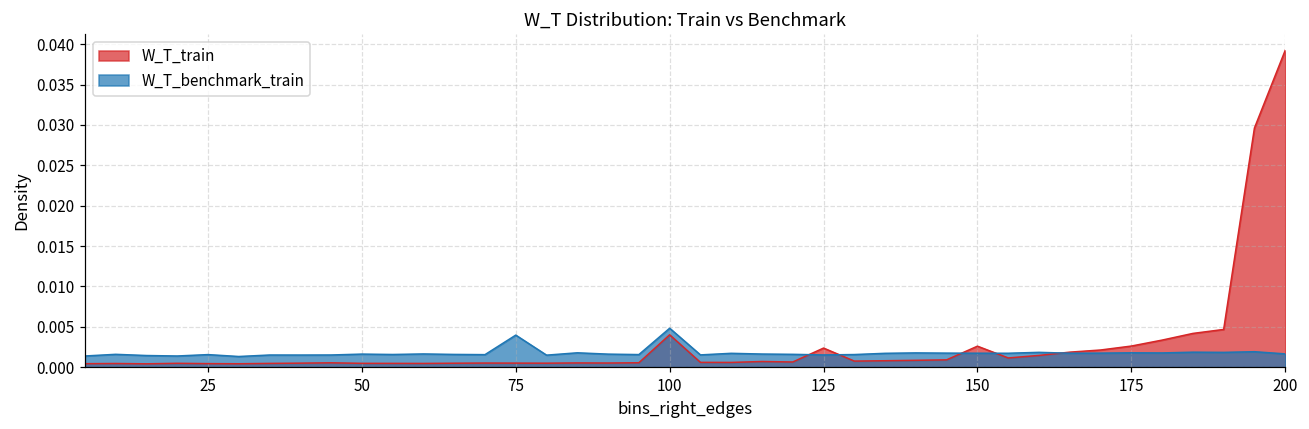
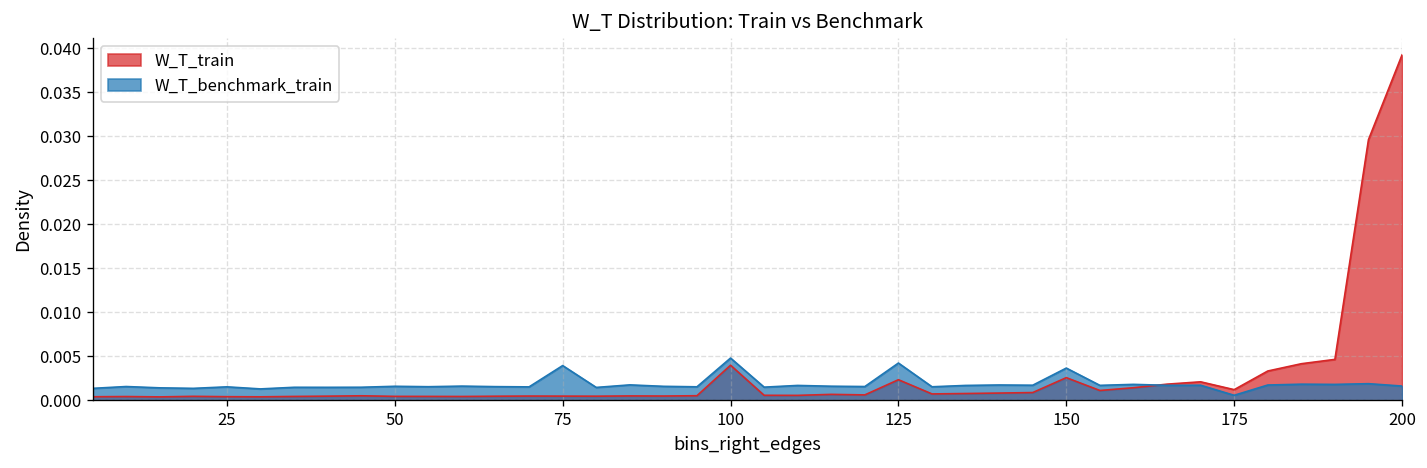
W_T_benchmark_train, 125: 0.002 -> 0.004
W_T_benchmark_train, 150: 0.002 -> 0.004
W_T_train, 175: 0.003 -> 0.001
W_T_benchmark_train, 175: 0.002 -> 0.001
